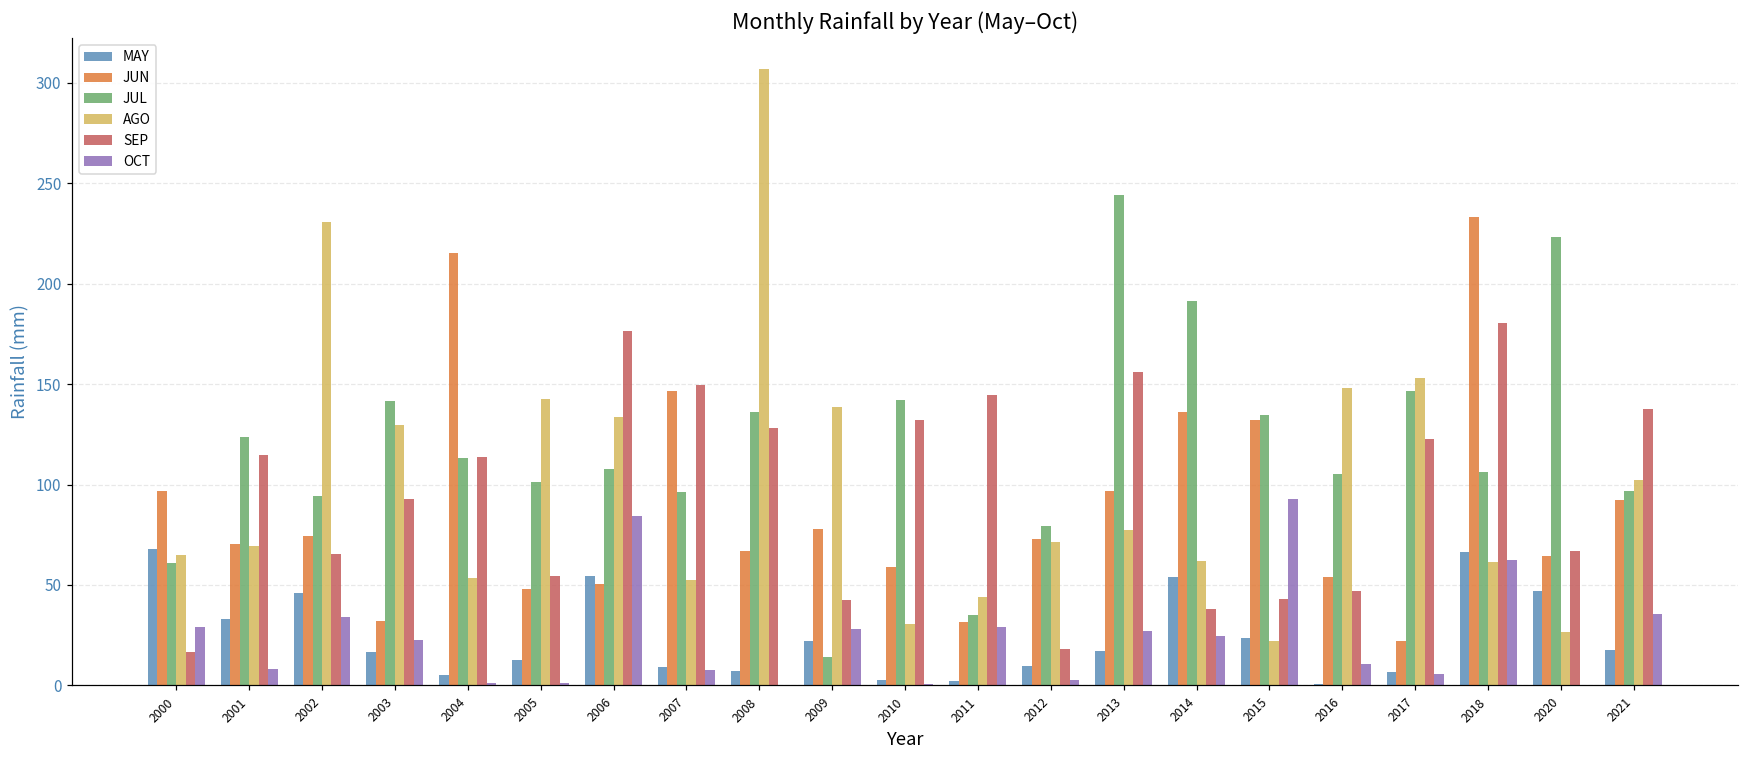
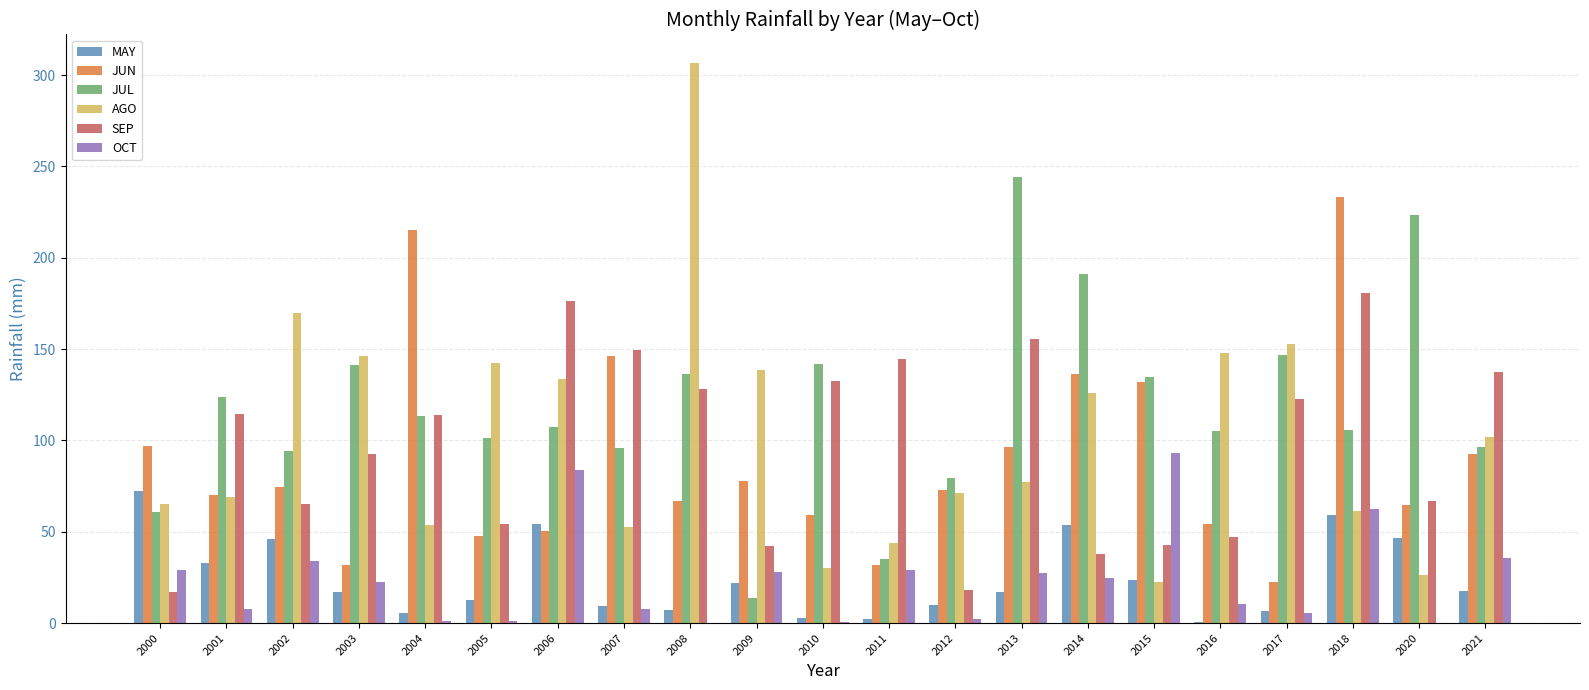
MAY, 2000: 68 -> 72
AGO, 2002: 230 -> 170
AGO, 2003: 130 -> 146
AGO, 2014: 62 -> 126
MAY, 2018: 66 -> 59
